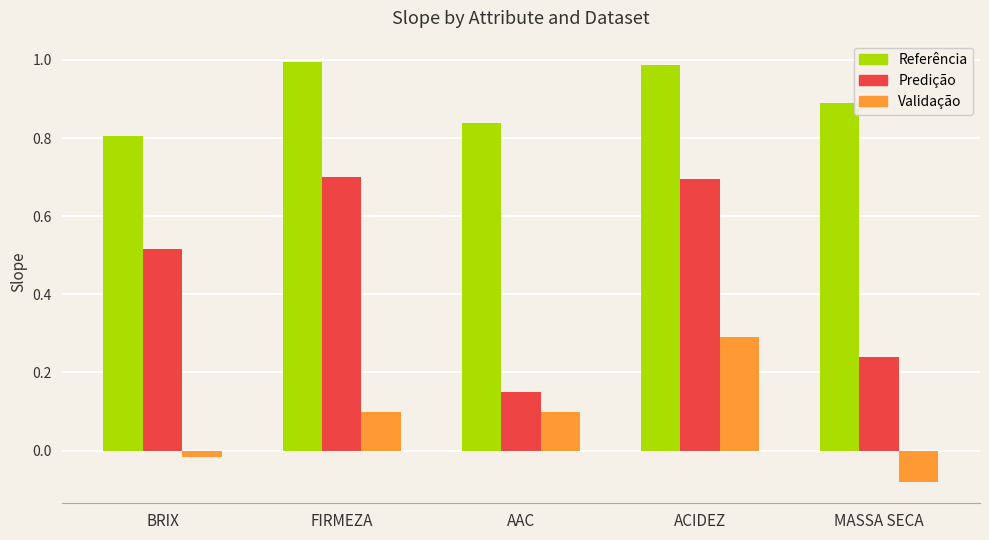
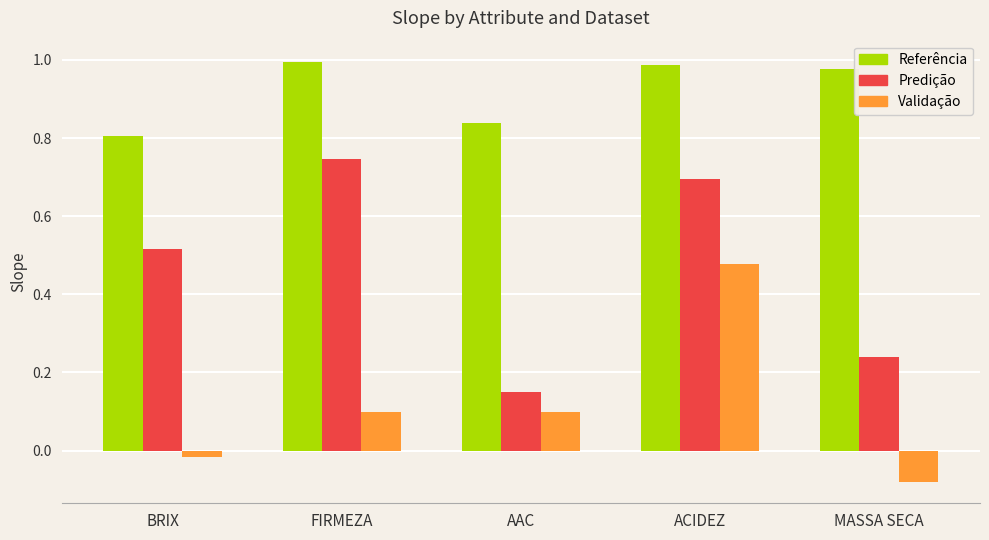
Predição, FIRMEZA: 0.70 -> 0.75
Validação, ACIDEZ: 0.29 -> 0.48
Referência, MASSA SECA: 0.89 -> 0.98
